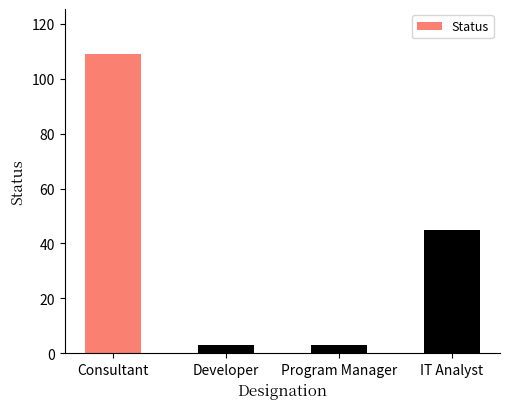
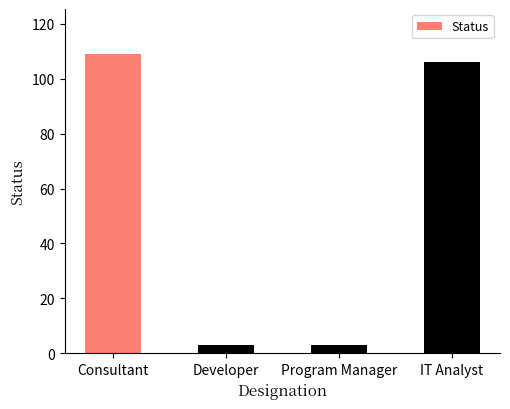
IT Analyst: 45 -> 106
